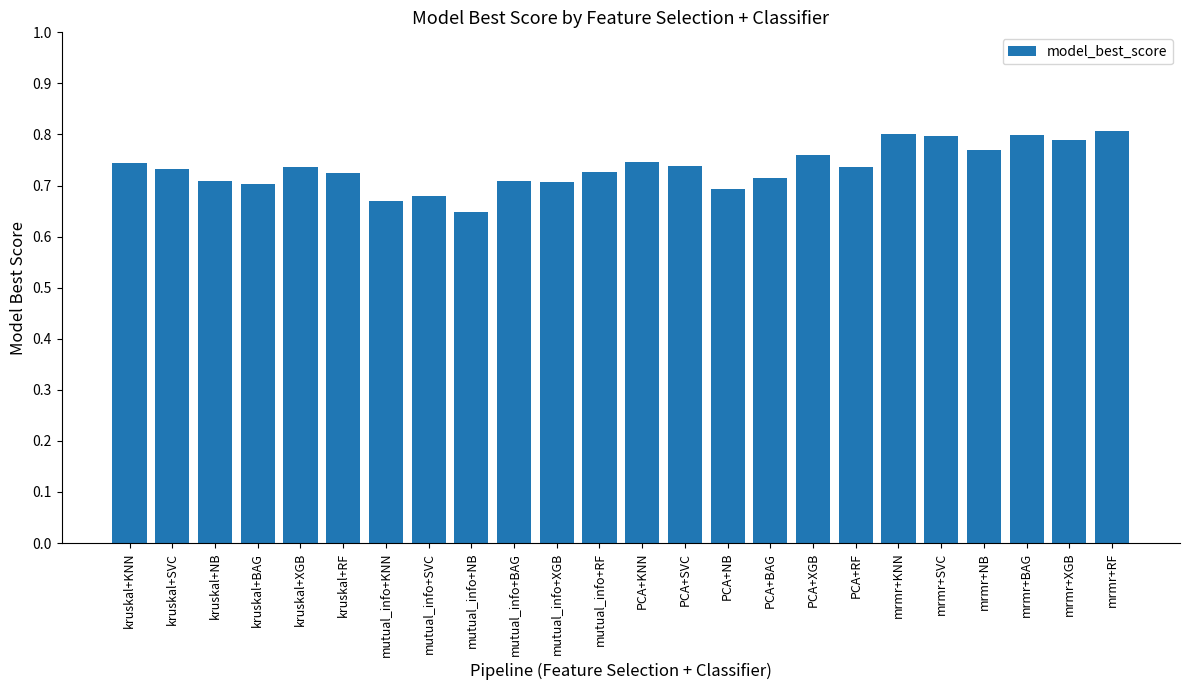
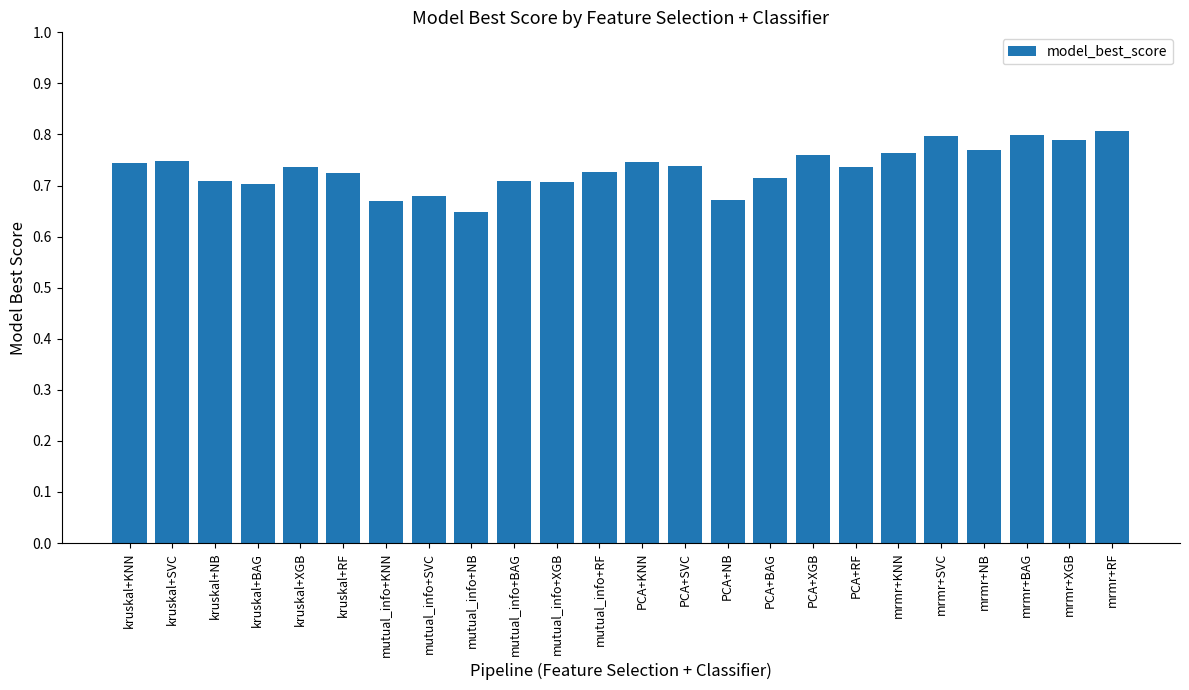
kruskal+SVC: 0.73 -> 0.75
PCA+NB: 0.69 -> 0.67
mrmr+KNN: 0.80 -> 0.76
